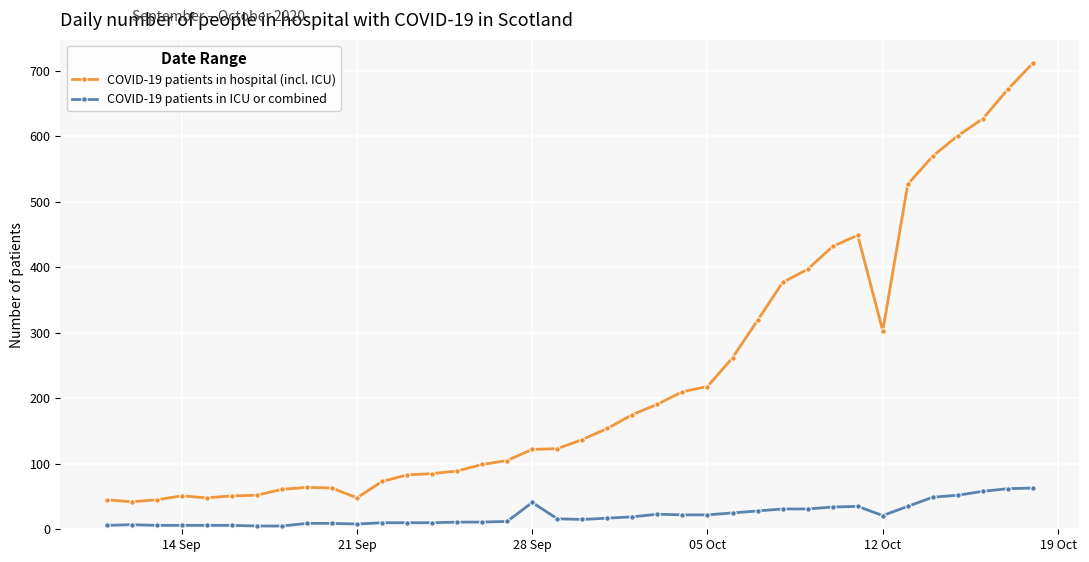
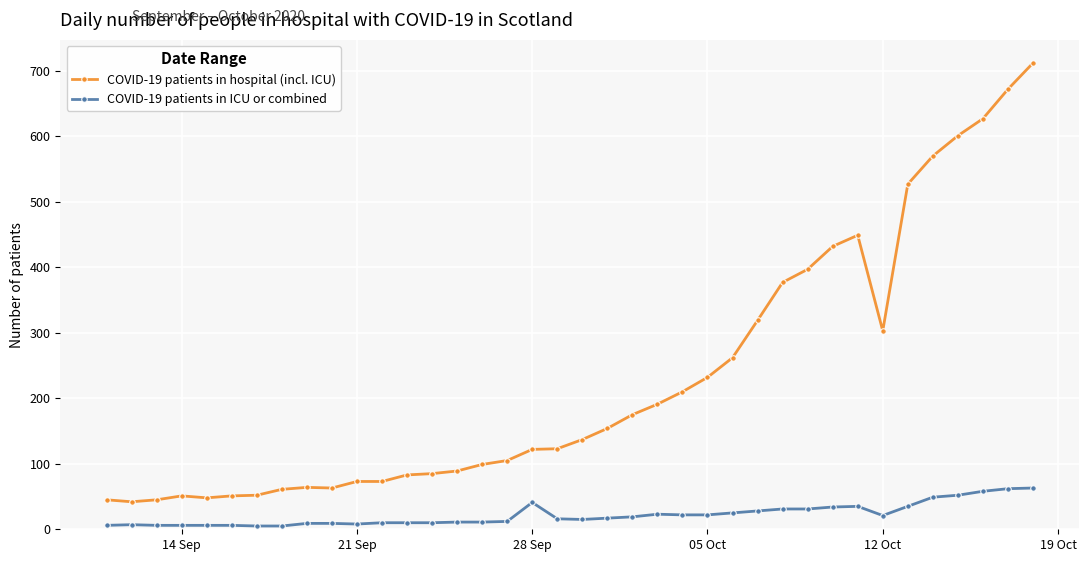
COVID-19 patients in hospital (incl. ICU), 21 Sep: 50 -> 70
COVID-19 patients in hospital (incl. ICU), 05 Oct: 220 -> 230
